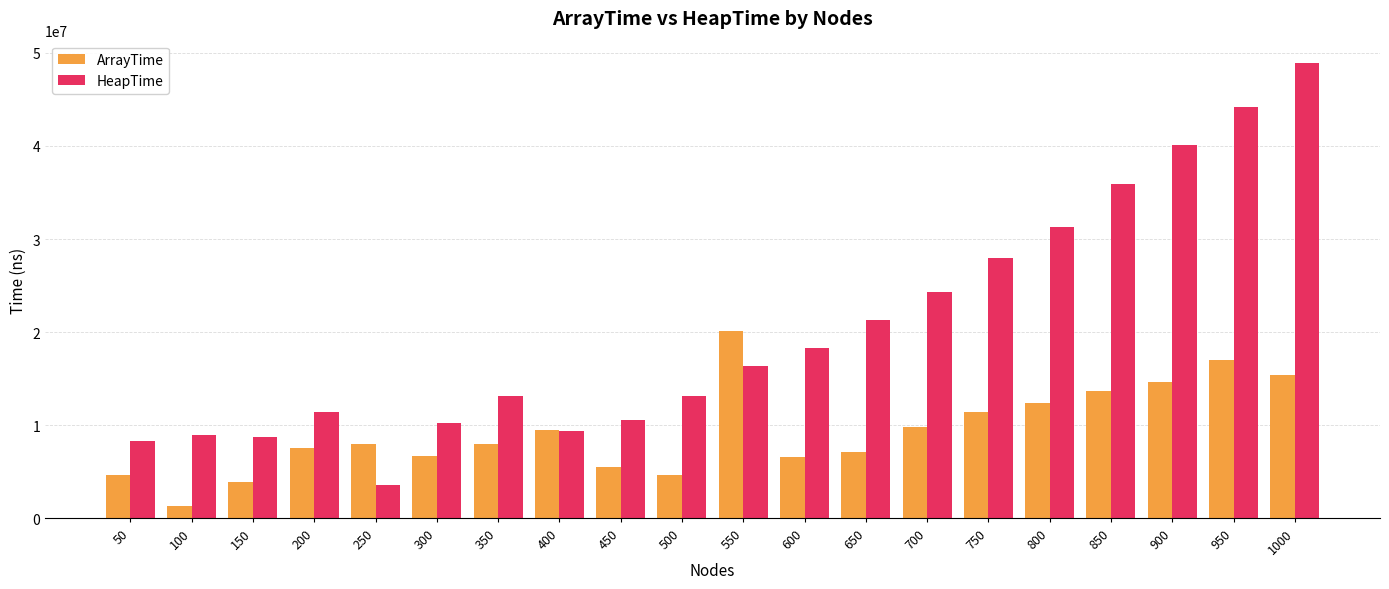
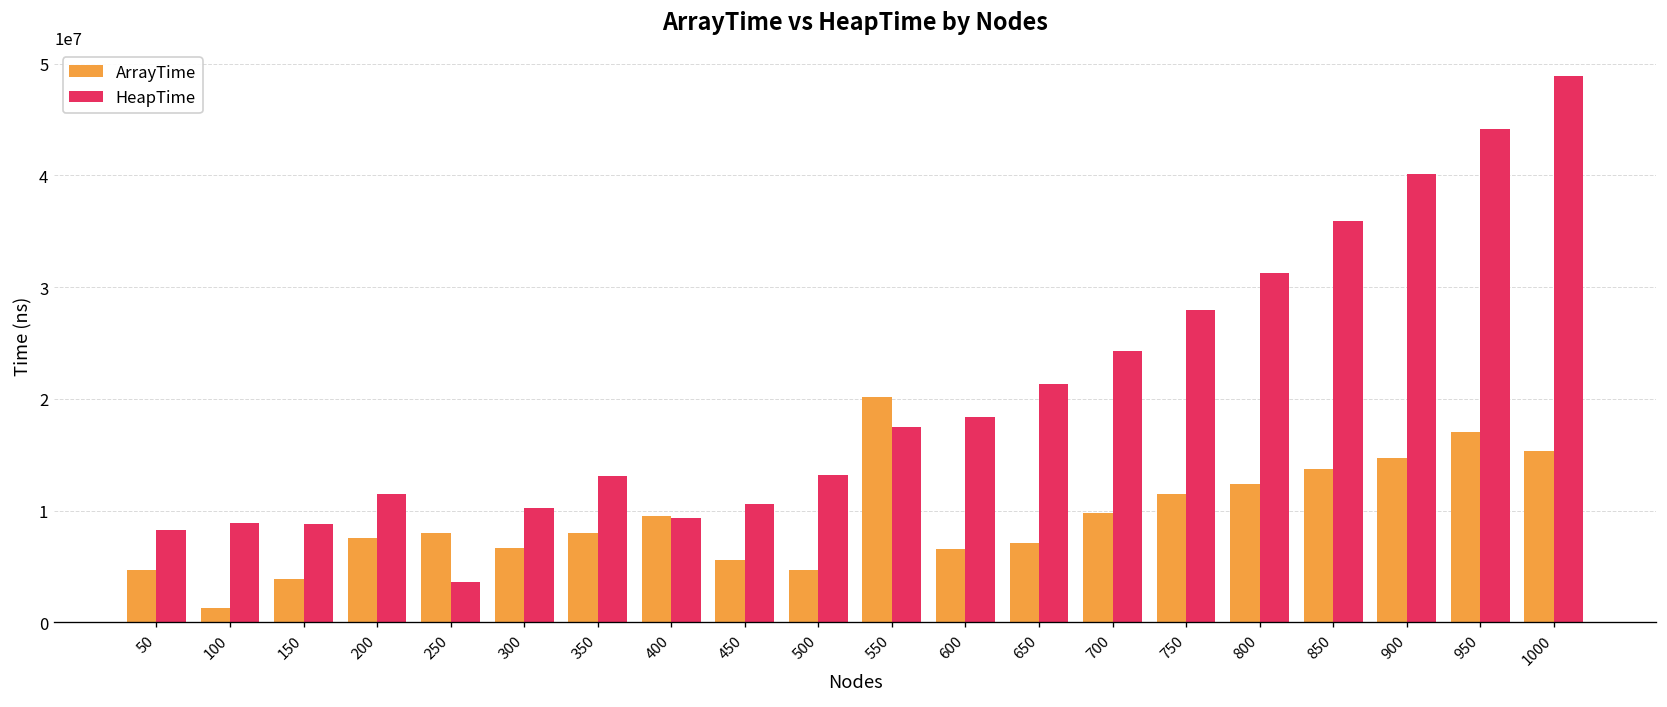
HeapTime, 550: 16000000 -> 17000000
